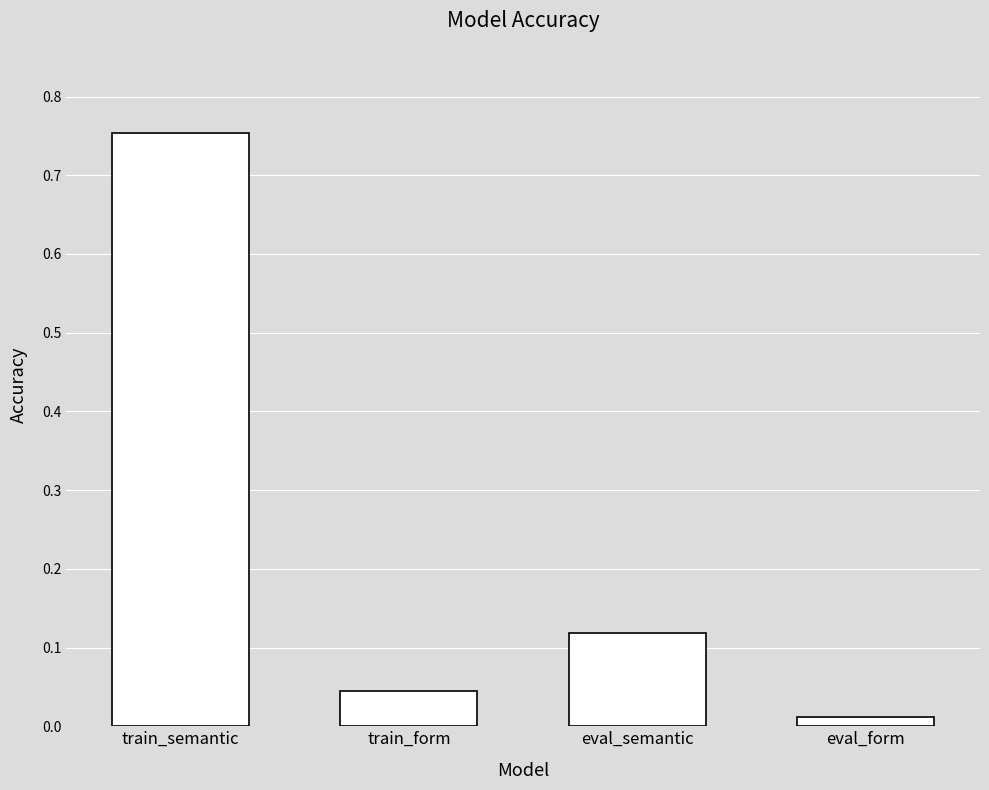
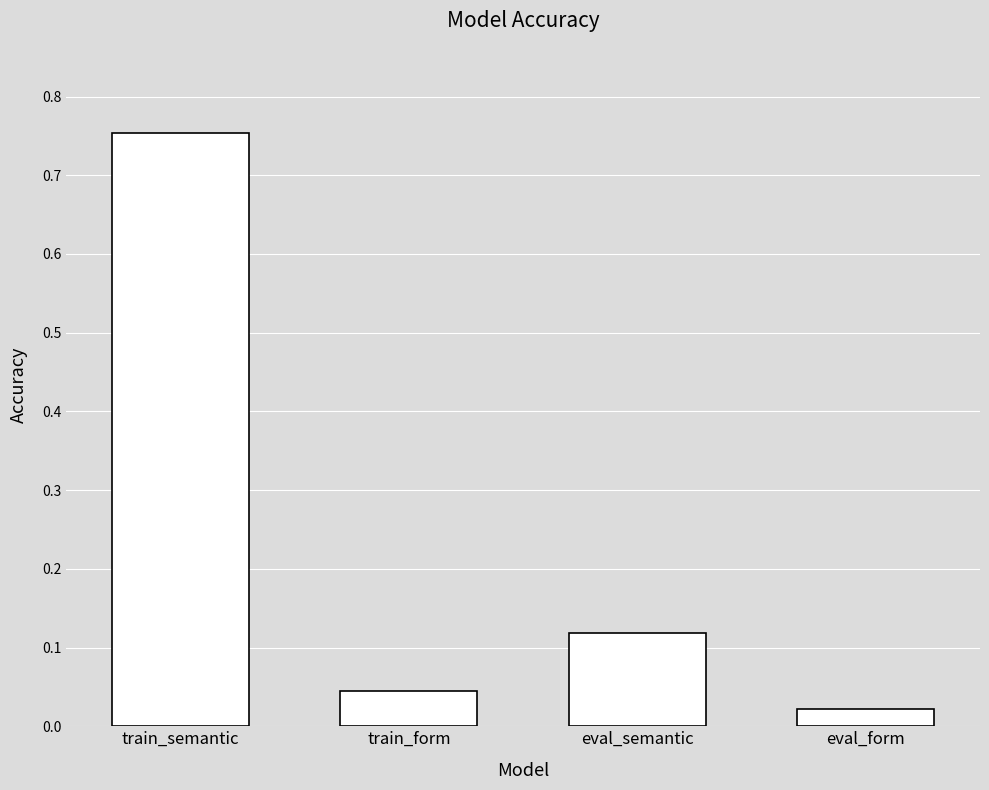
eval_form: 0.01 -> 0.02
